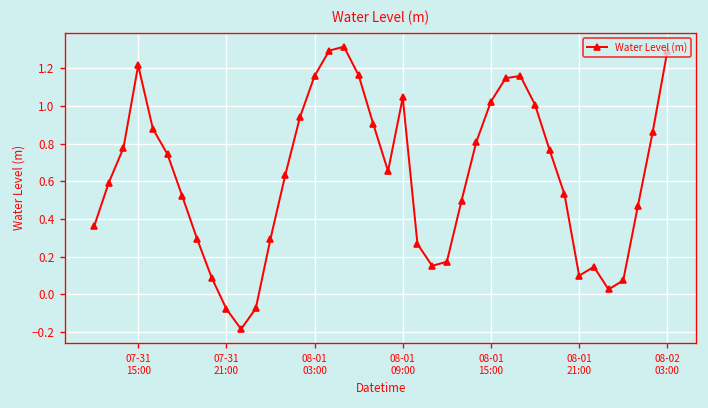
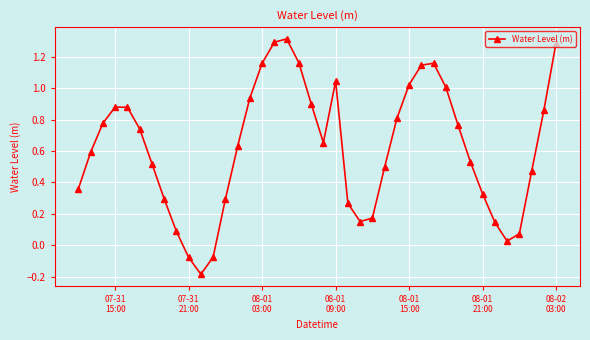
07-31 15:00: 1.21 -> 0.88
08-01 21:00: 0.10 -> 0.33
